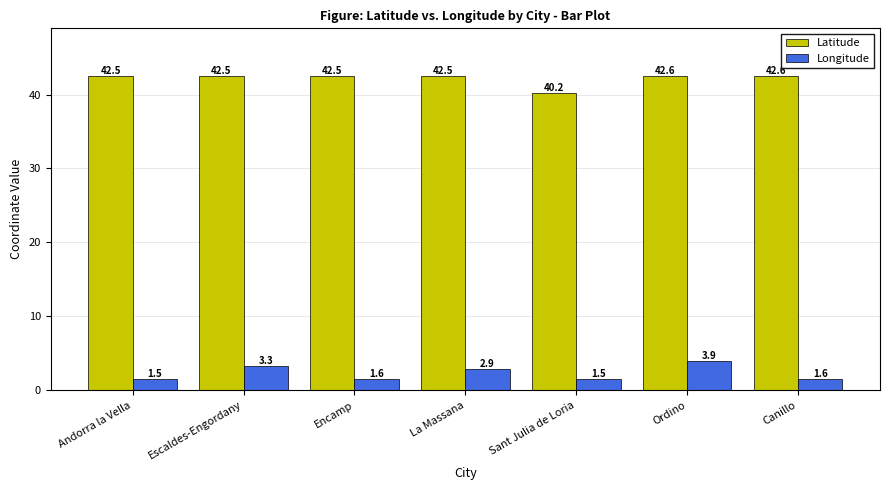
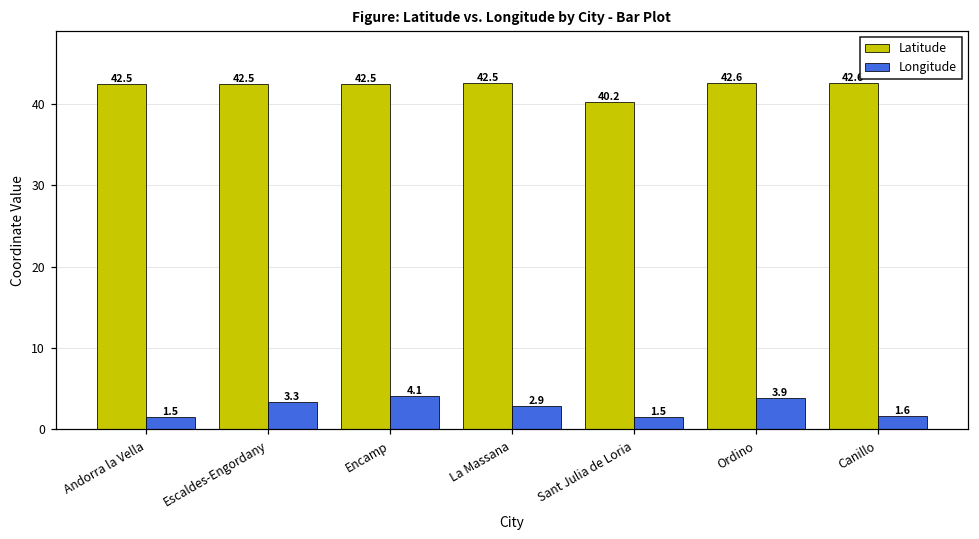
Longitude, Encamp: 1.6 -> 4.1
